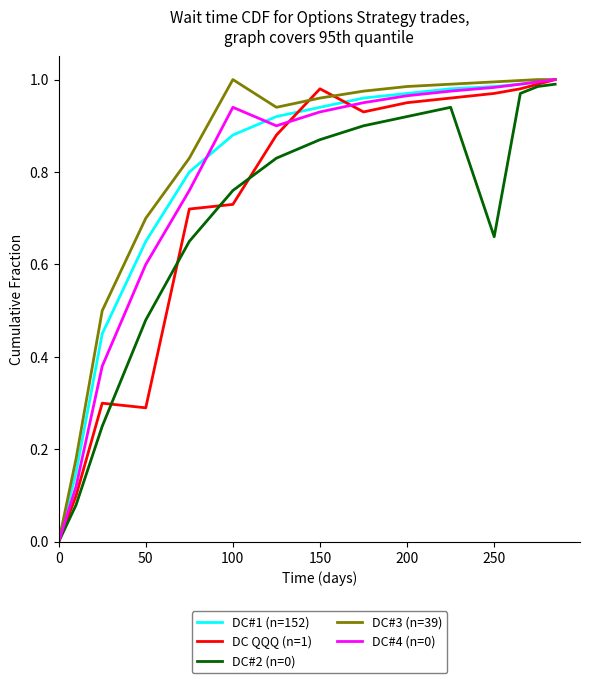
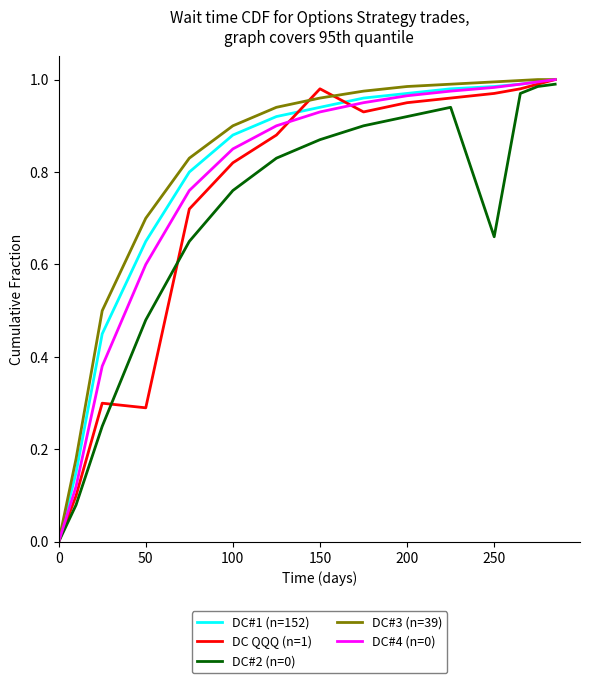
DC QQQ (n=1), 100: 0.73 -> 0.82
DC#3 (n=39), 100: 1.0 -> 0.9
DC#4 (n=0), 100: 0.94 -> 0.85
